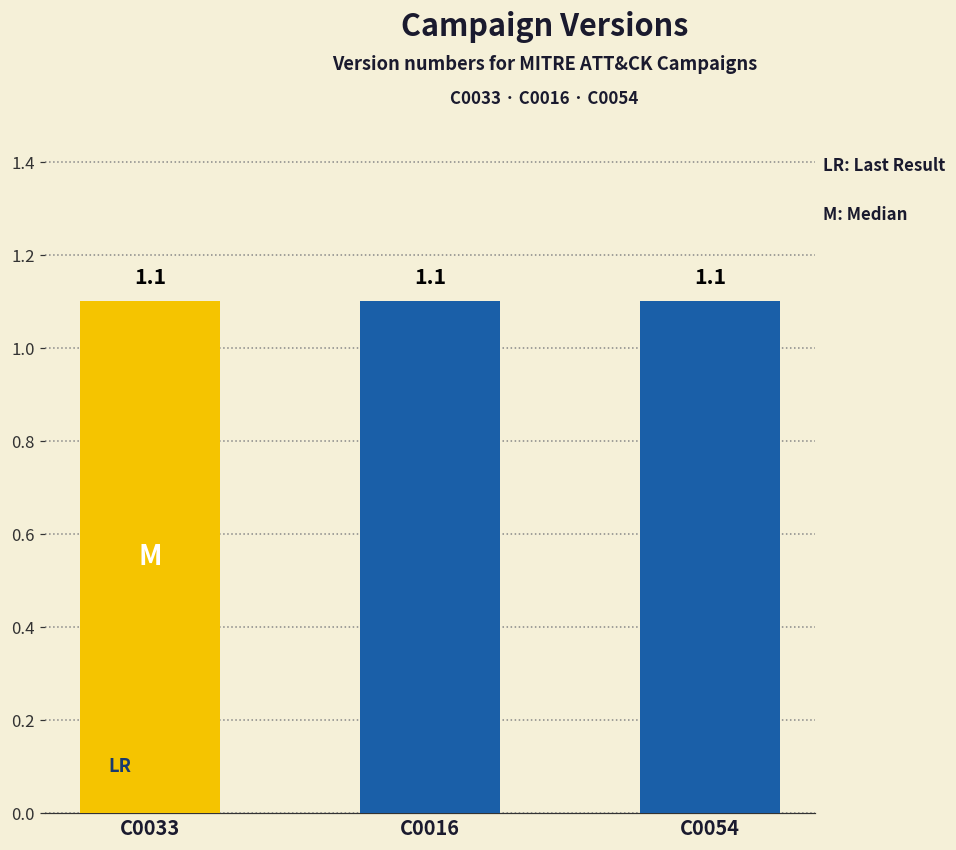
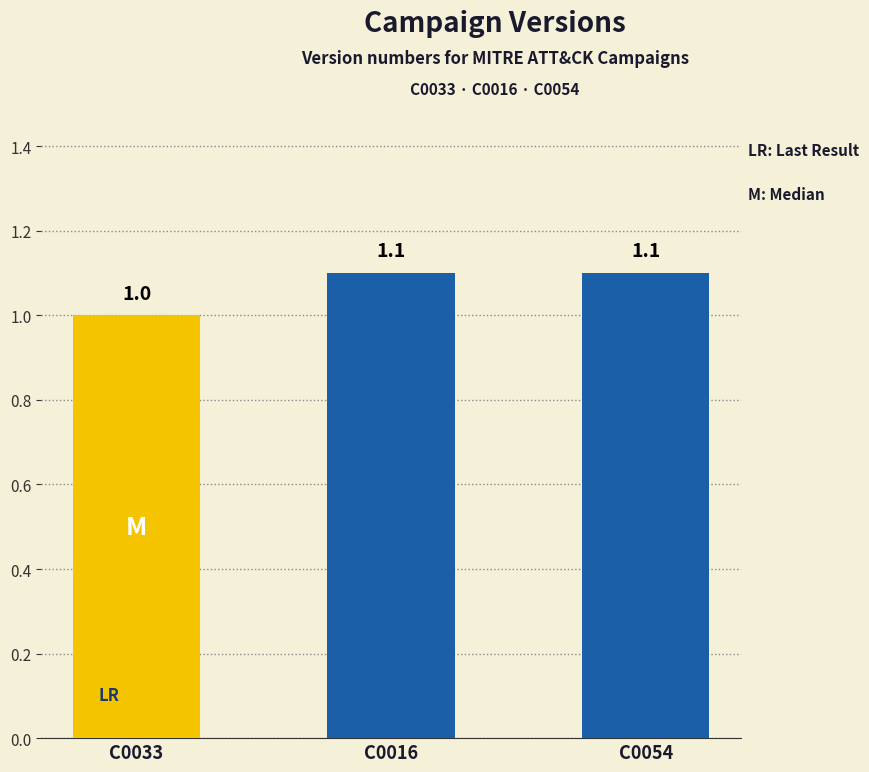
C0033: 1.1 -> 1.0
